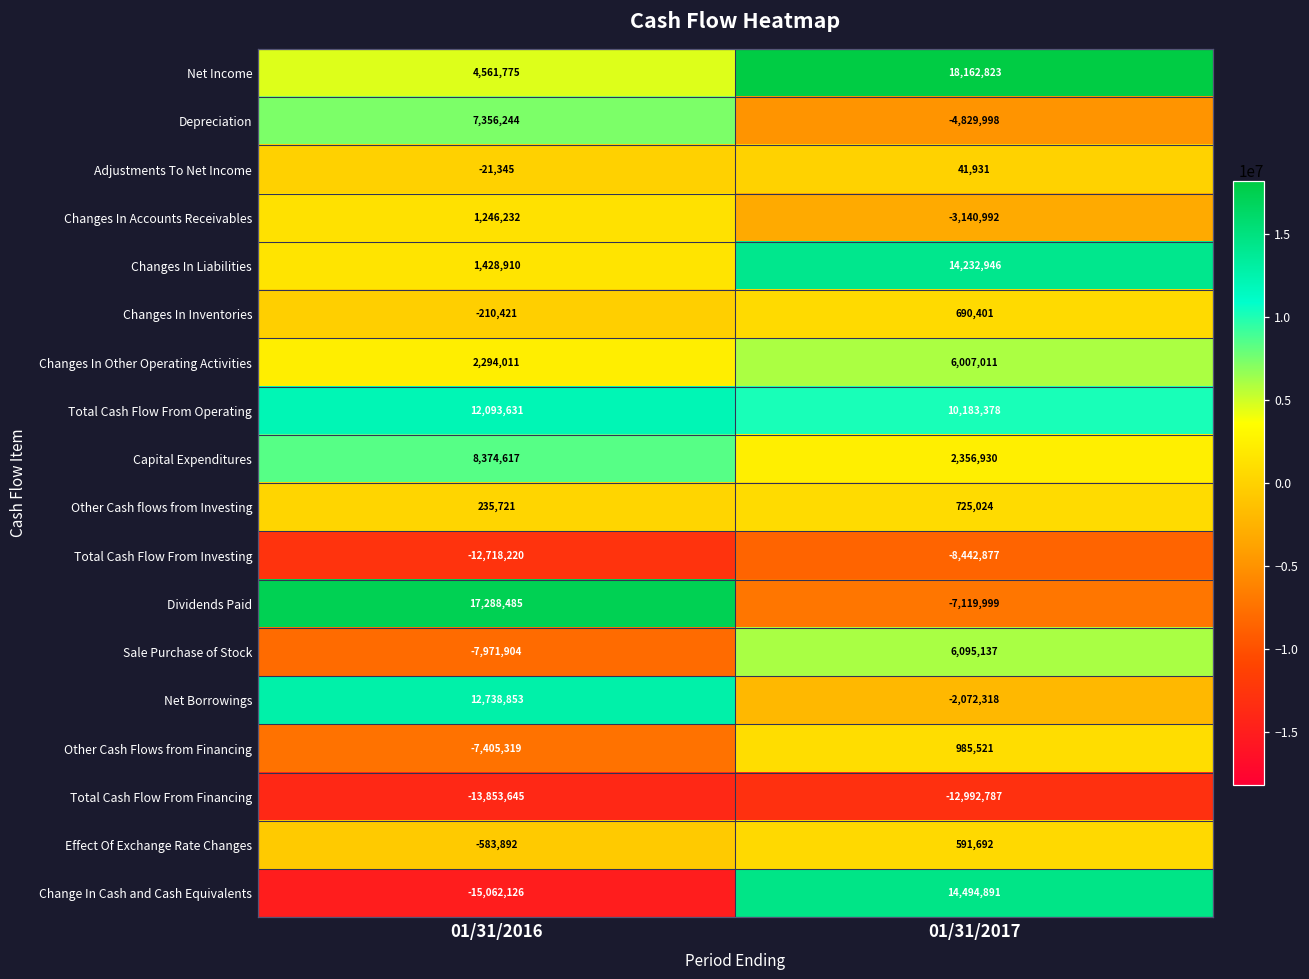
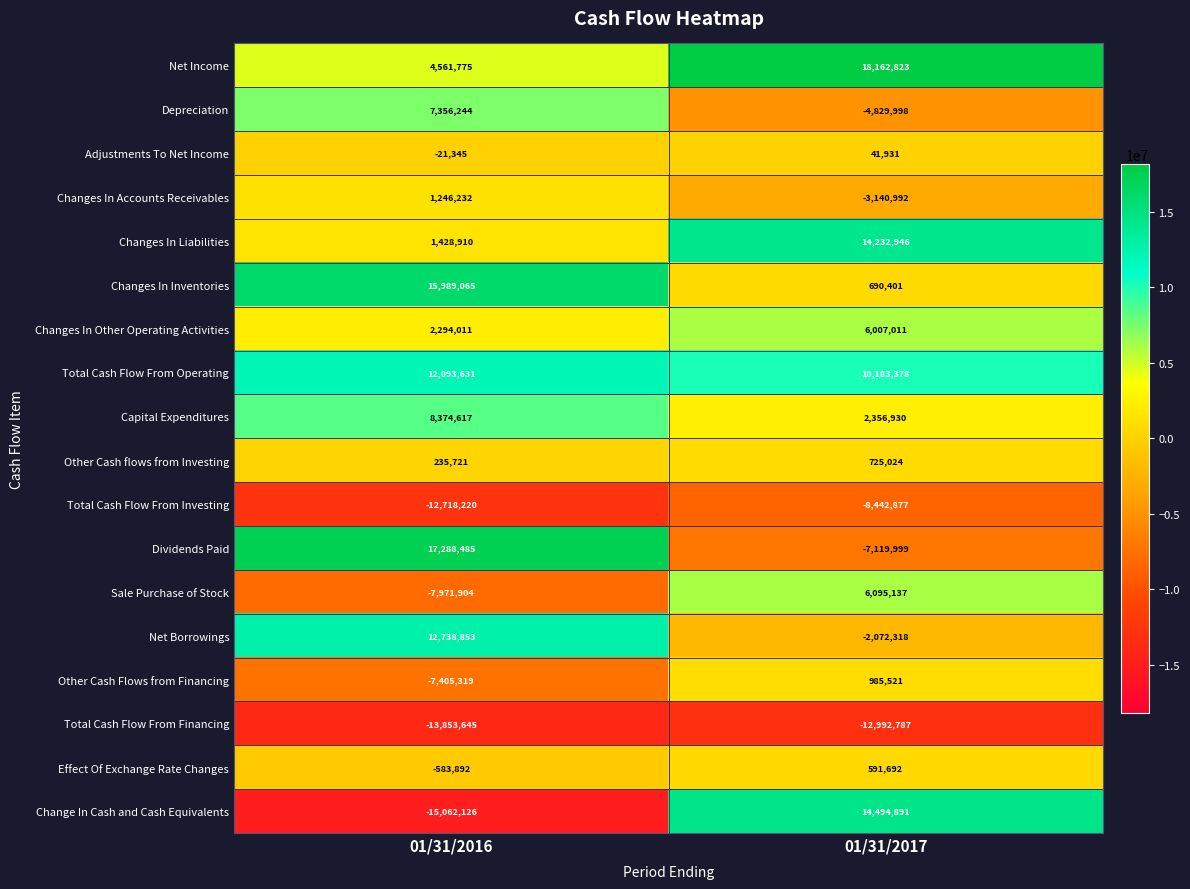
Changes In Inventories, 01/31/2016: -210,421 -> 15,989,065
